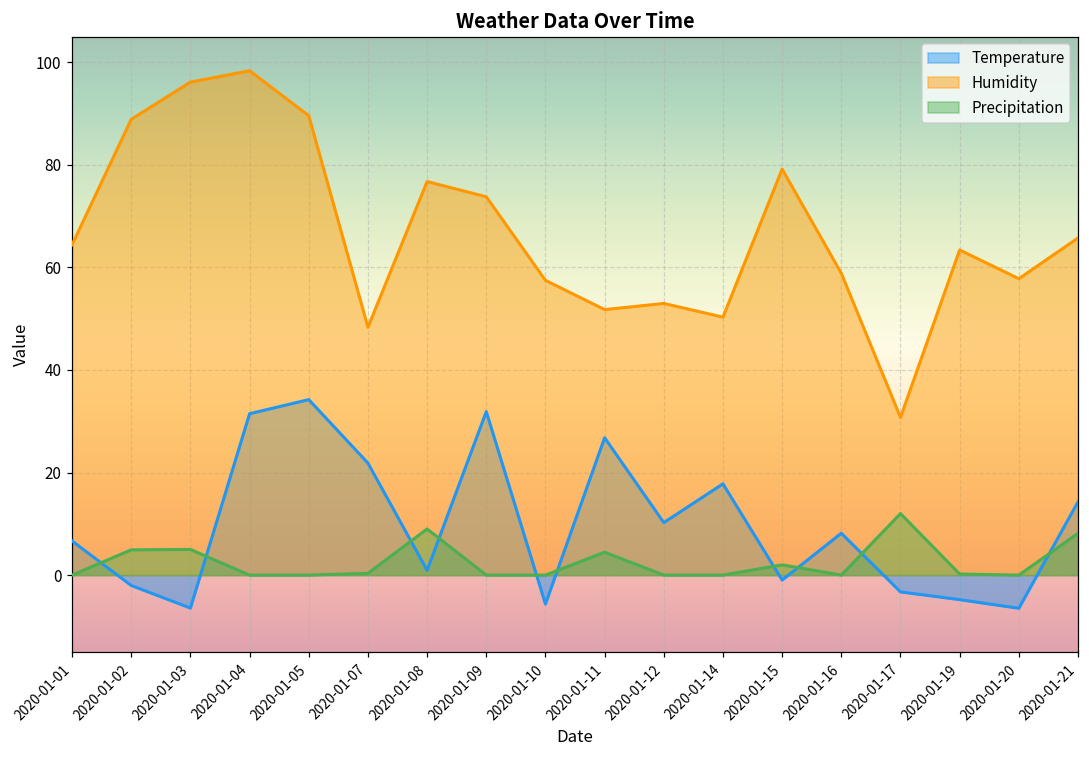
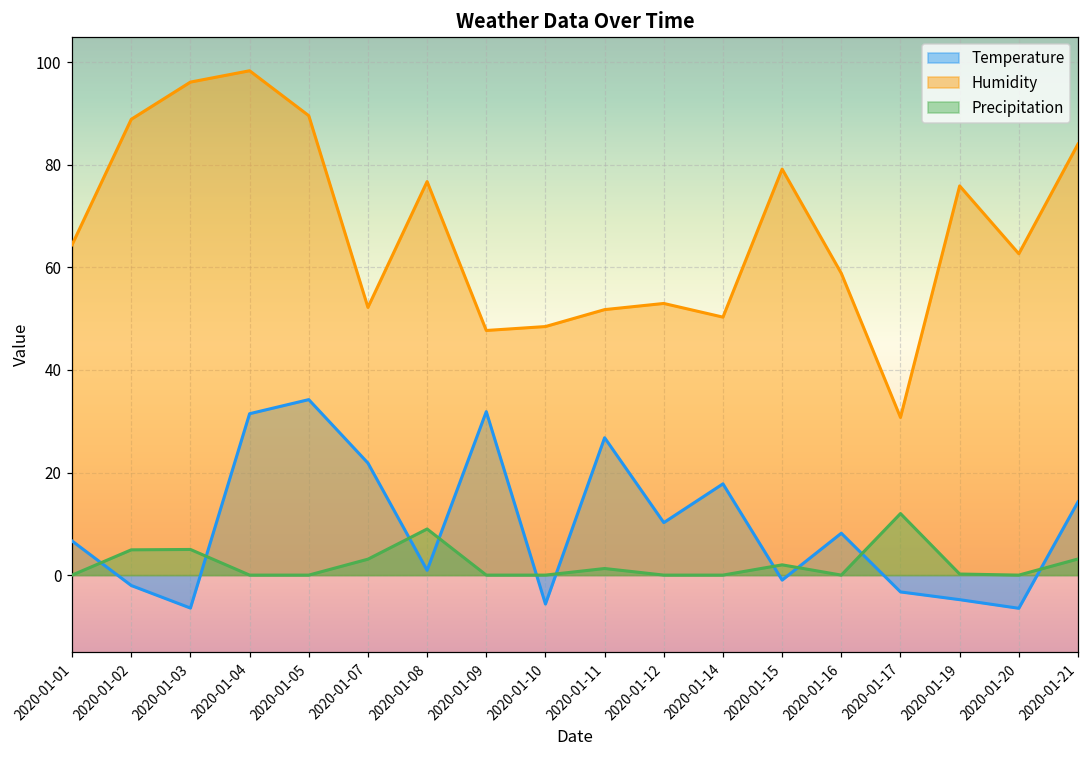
Humidity, 2020-01-07: 48 -> 52
Precipitation, 2020-01-07: 0 -> 3
Humidity, 2020-01-09: 74 -> 48
Humidity, 2020-01-10: 57 -> 48
Precipitation, 2020-01-11: 4 -> 1
Humidity, 2020-01-19: 63 -> 76
Humidity, 2020-01-20: 58 -> 63
Humidity, 2020-01-21: 66 -> 84
Precipitation, 2020-01-21: 8 -> 3
